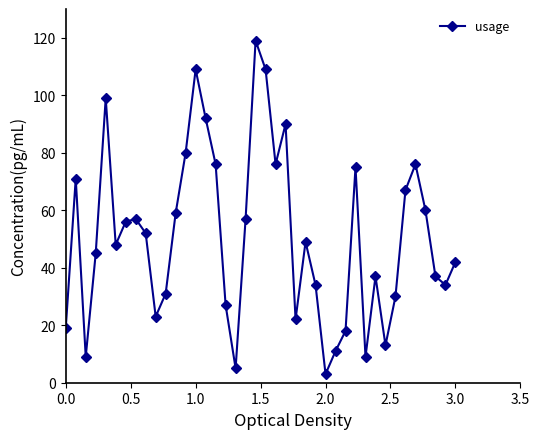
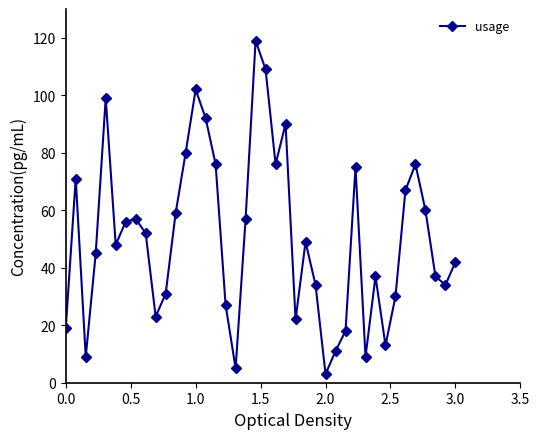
1.0: 109 -> 102
